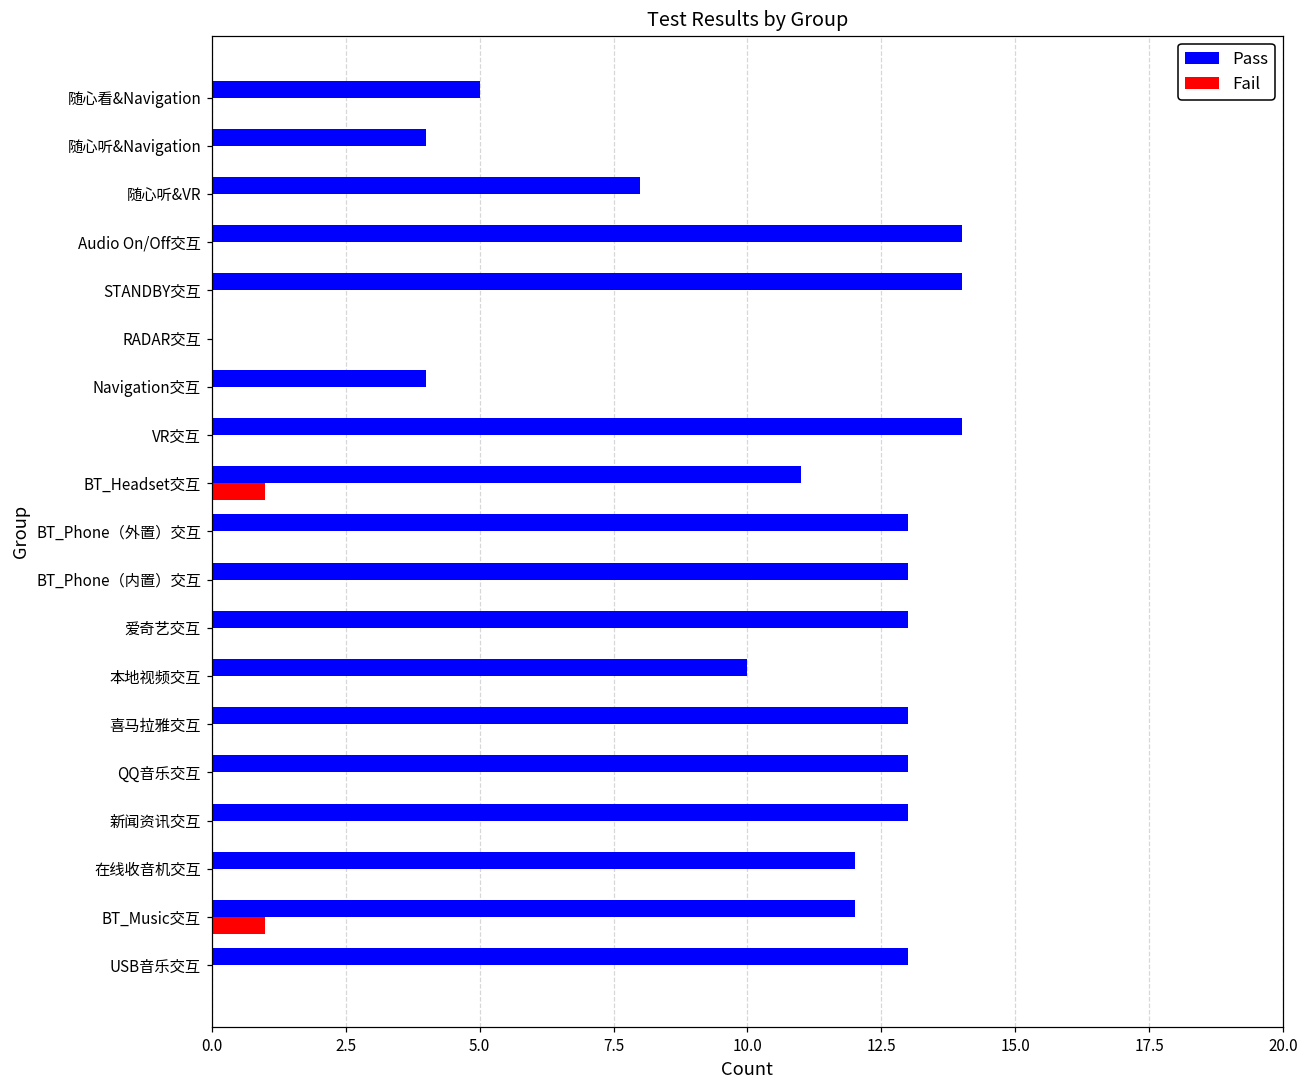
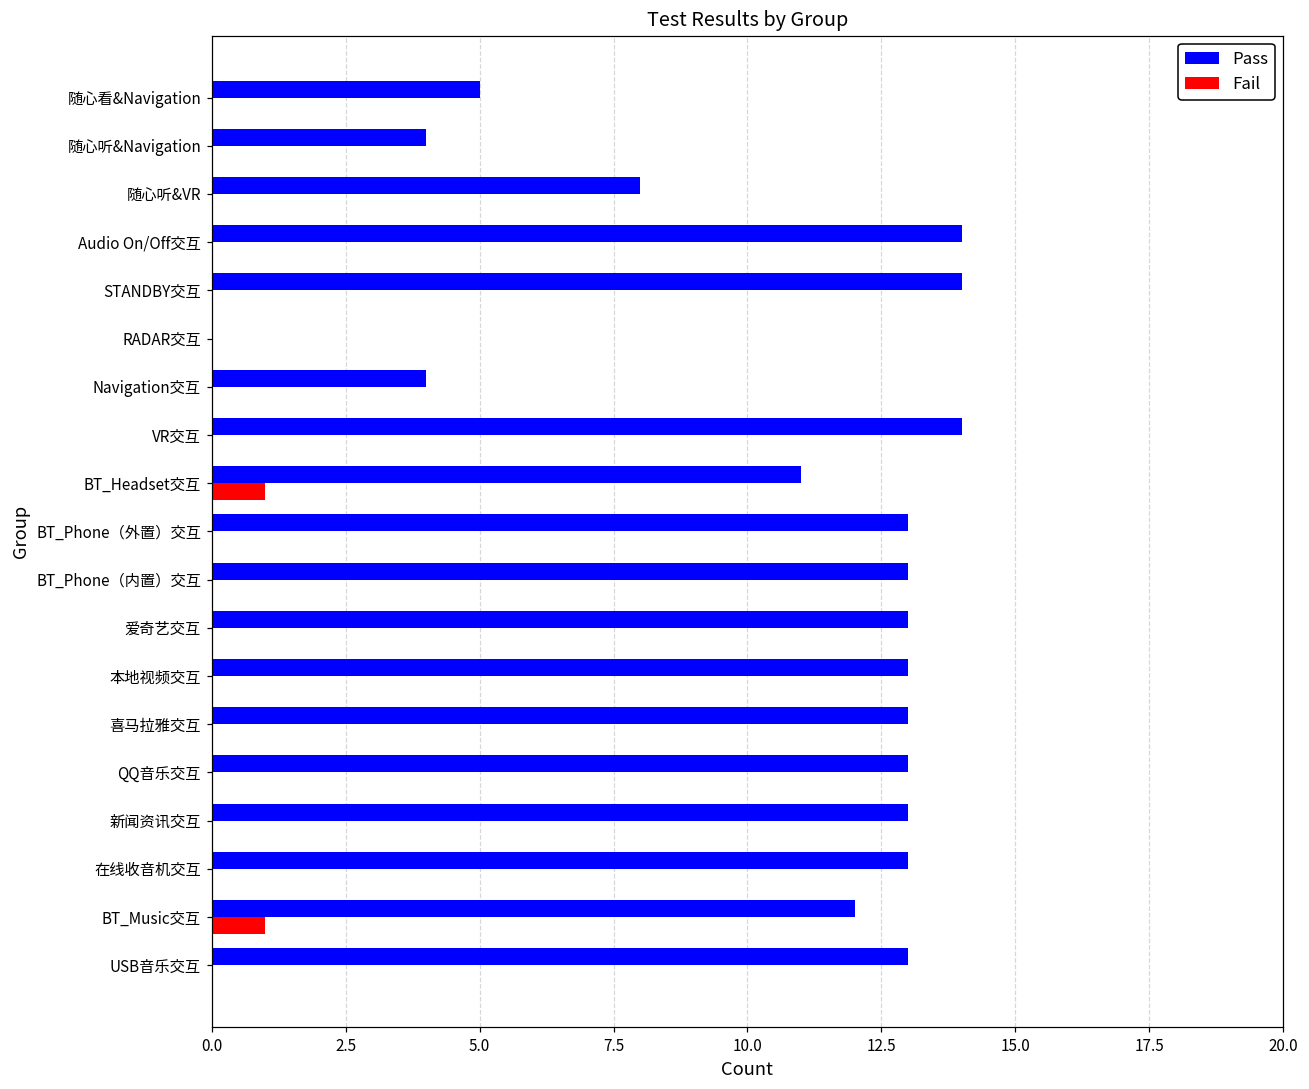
Pass, 本地视频交互: 10 -> 13
Pass, 在线收音机交互: 12 -> 13
